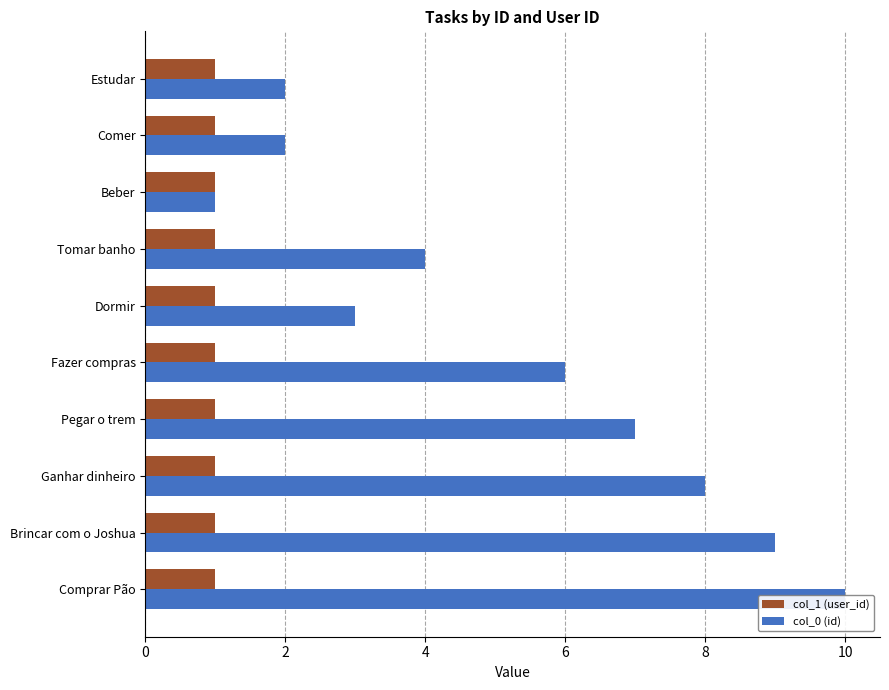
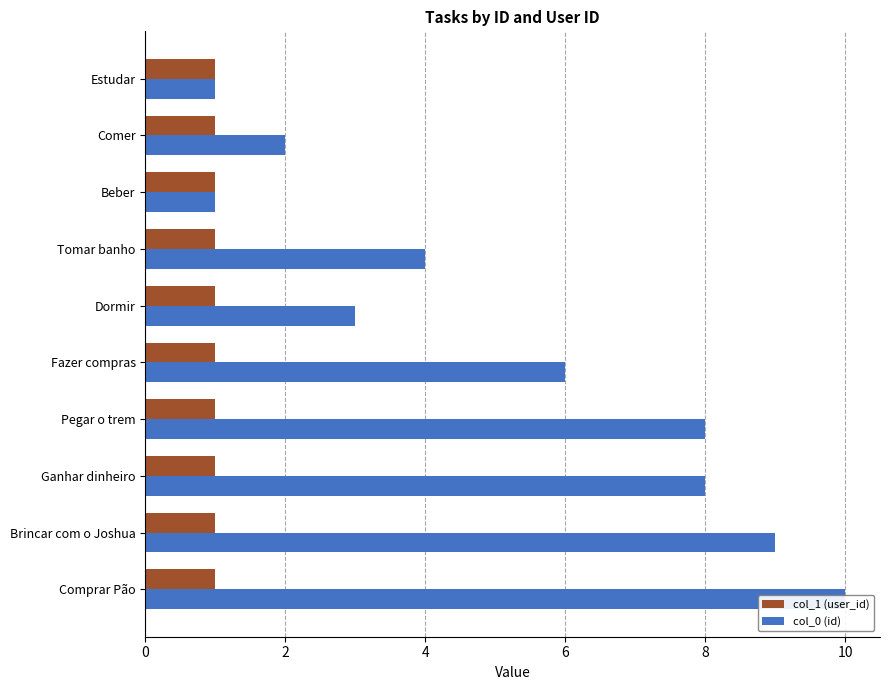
col_0 (id), Estudar: 2 -> 1
col_0 (id), Pegar o trem: 7 -> 8
